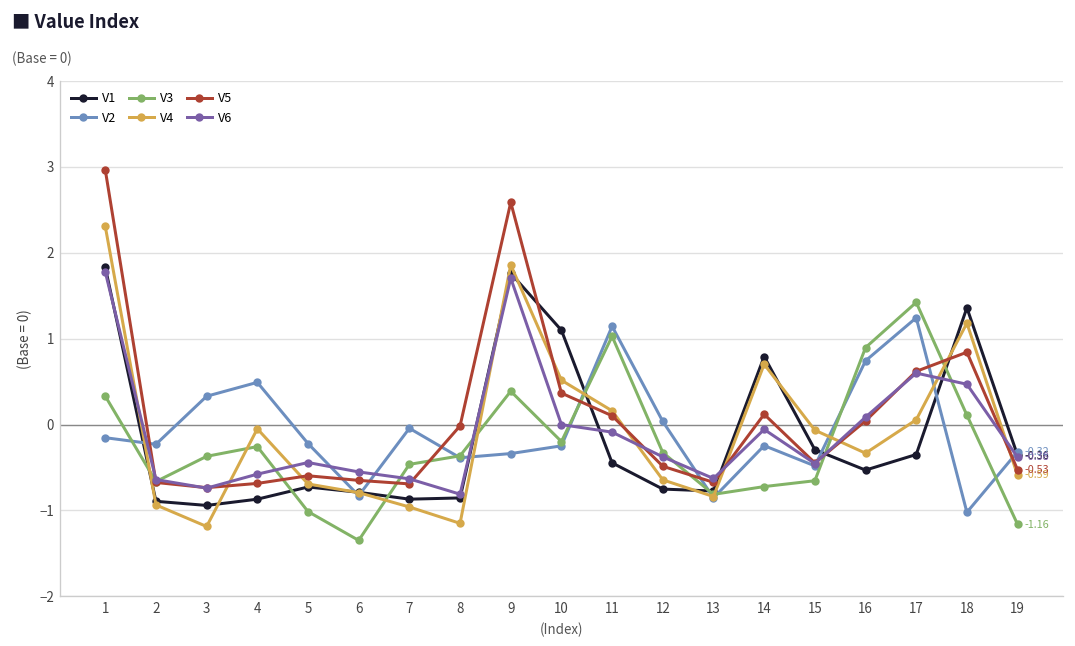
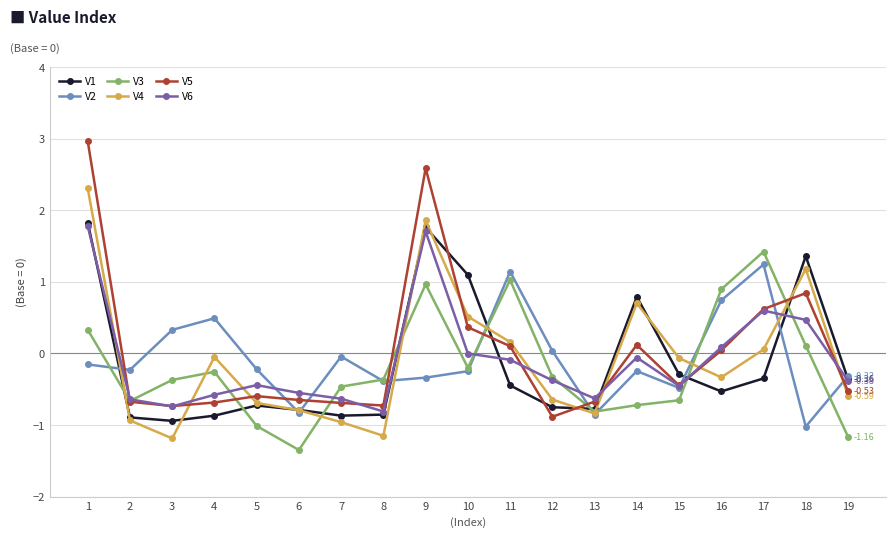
V5, 8: 0.0 -> -0.7
V3, 9: 0.4 -> 1.0
V5, 12: -0.5 -> -0.9
